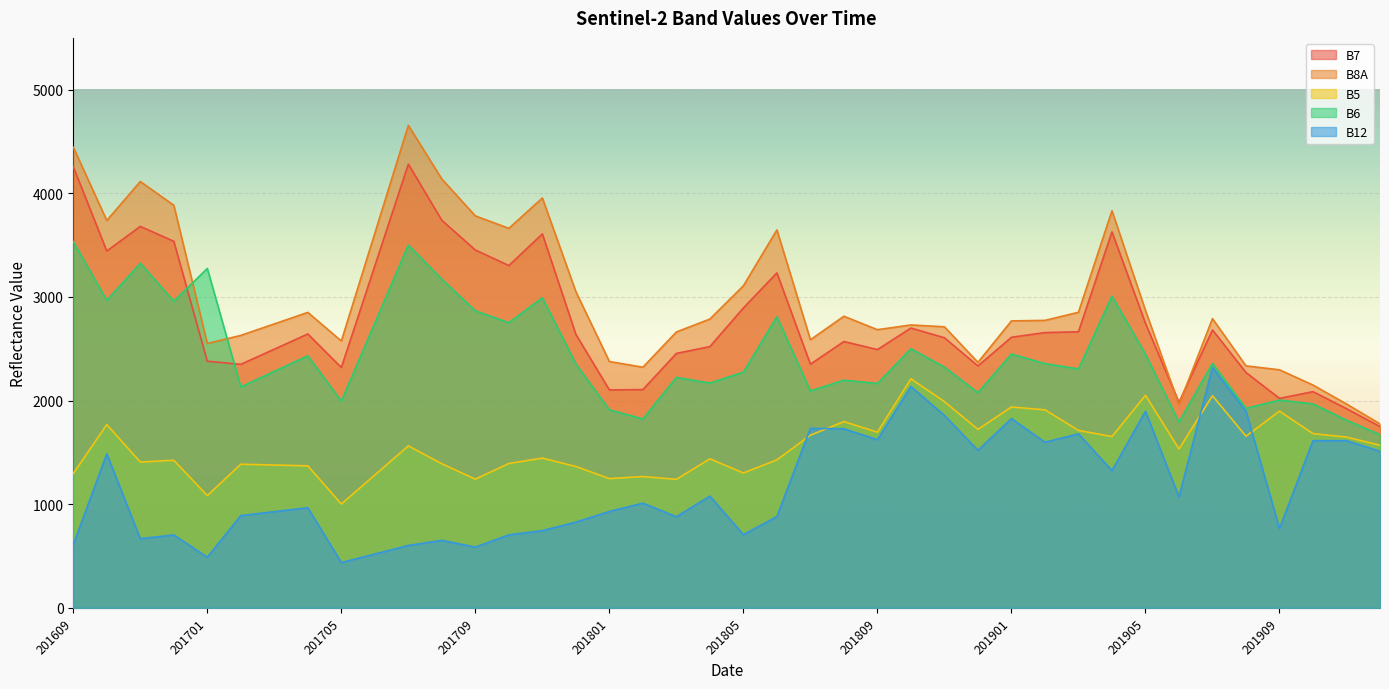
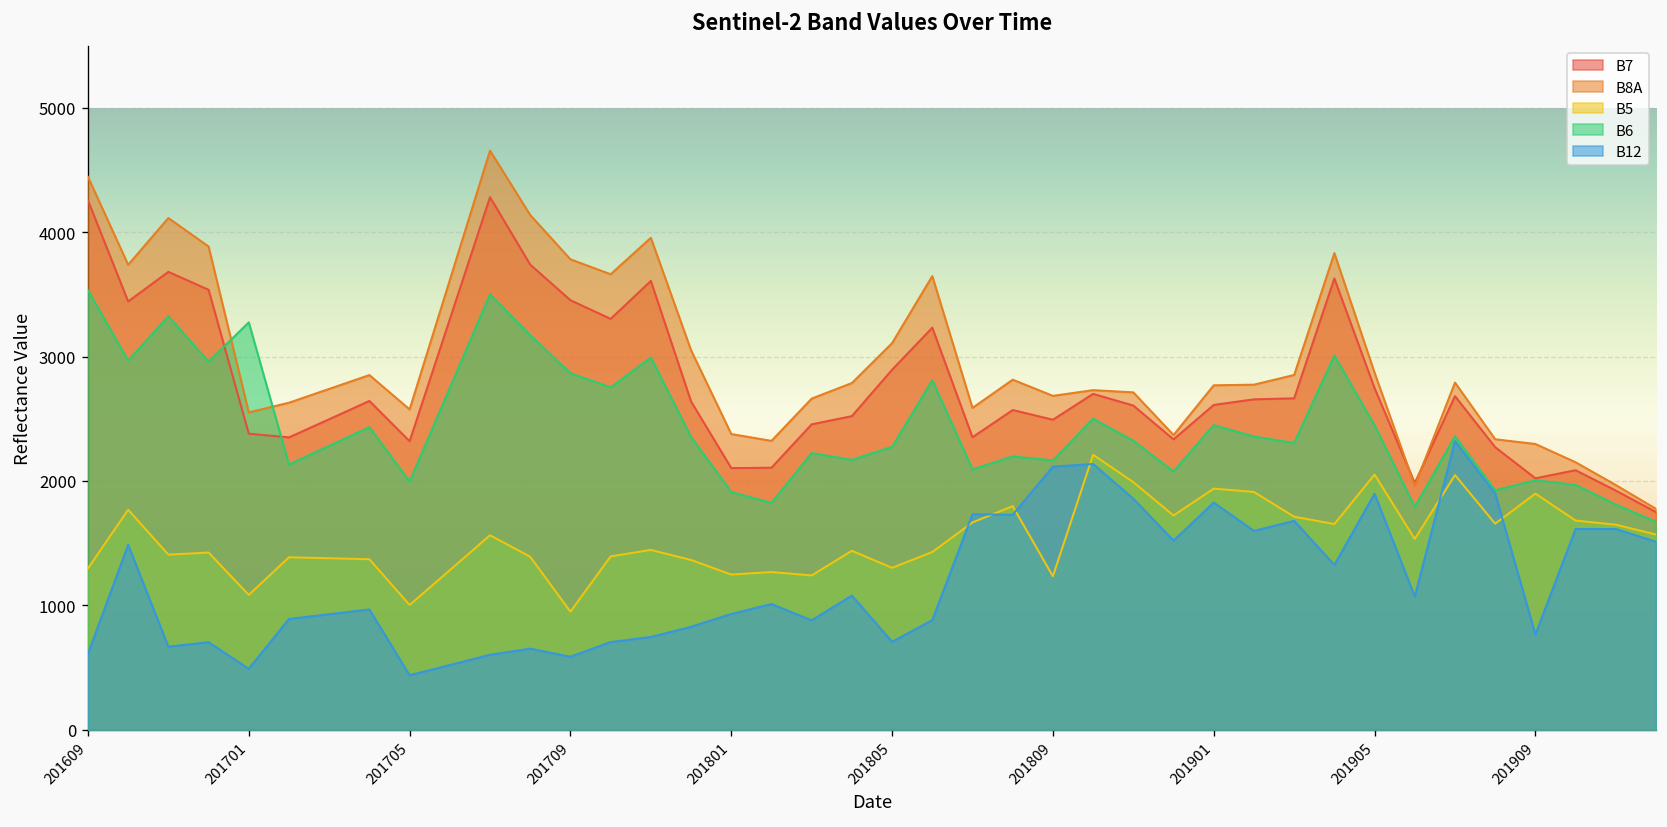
B5, 201709: 1240 -> 950
B5, 201809: 1700 -> 1230
B12, 201809: 1620 -> 2120
